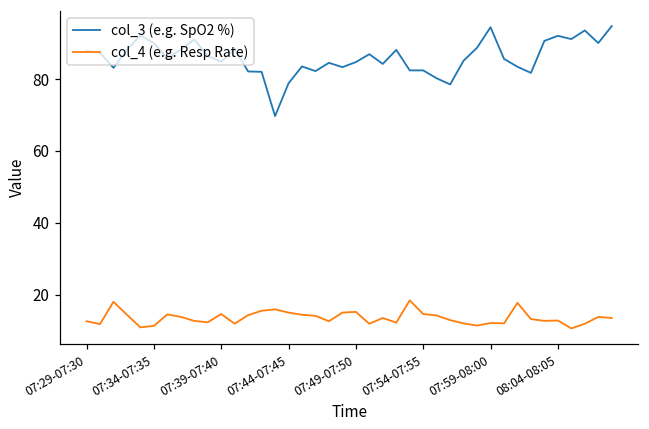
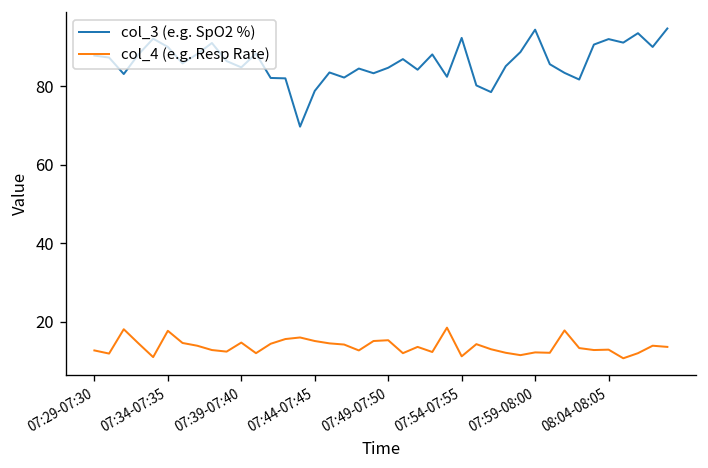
col_4 (e.g. Resp Rate), 07:34-07:35: 11 -> 18
col_3 (e.g. SpO2 %), 07:54-07:55: 82 -> 92
col_4 (e.g. Resp Rate), 07:54-07:55: 15 -> 11
